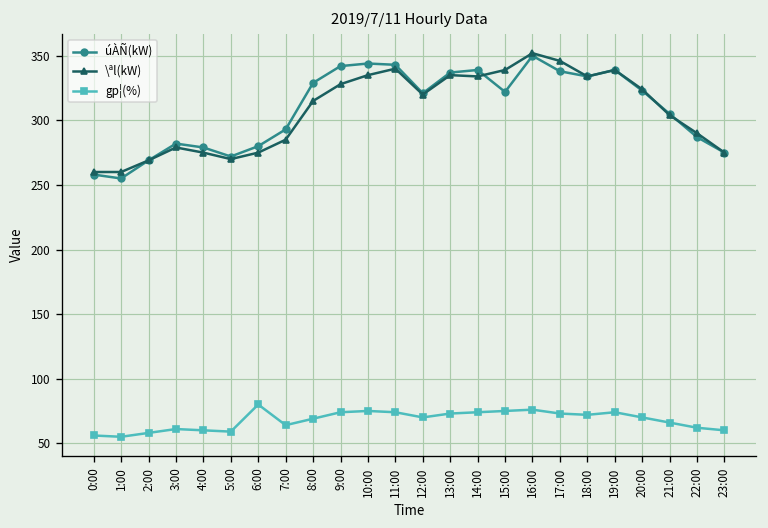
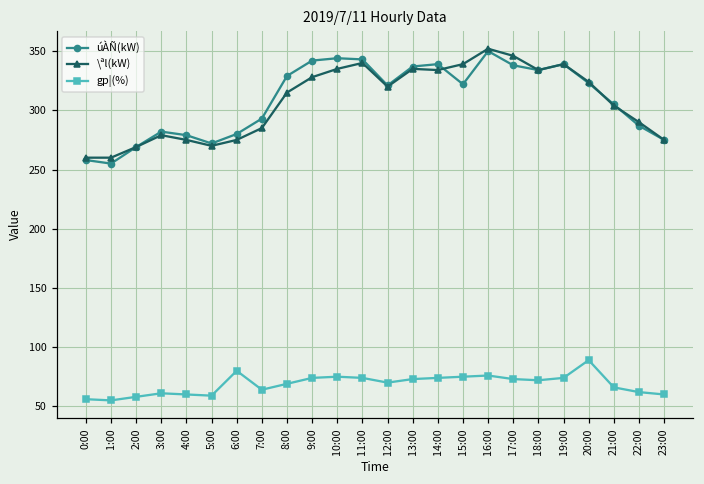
gp¦(%), 20:00: 70 -> 89
